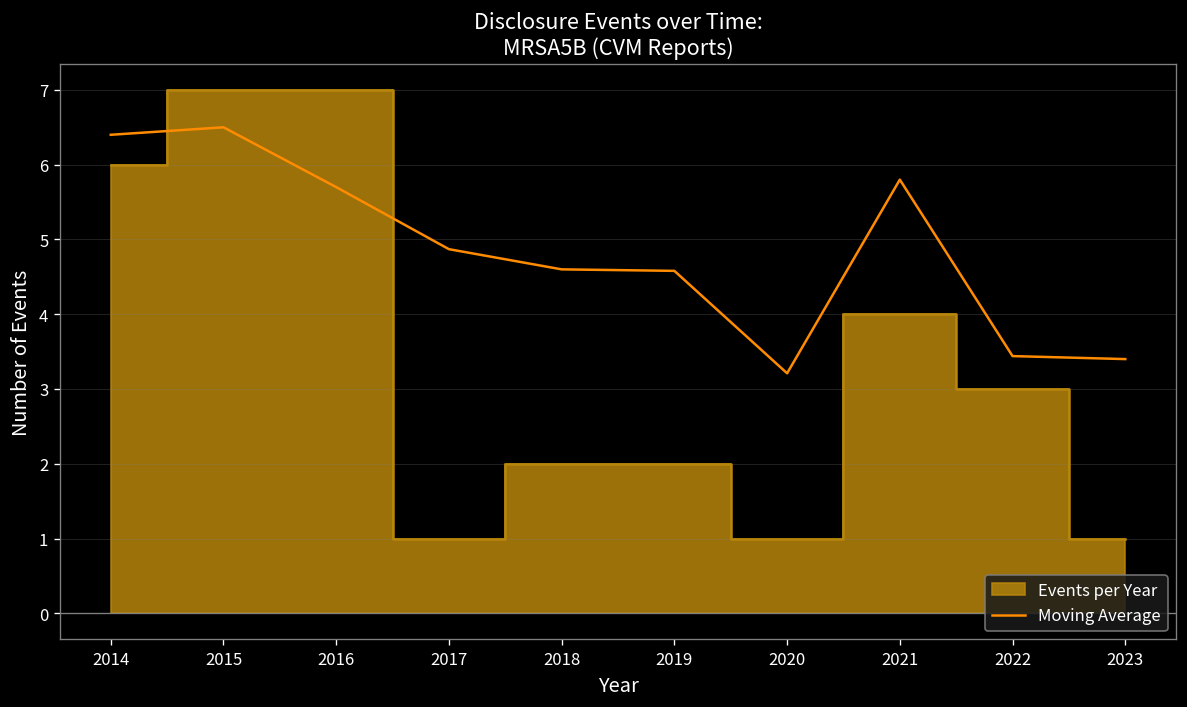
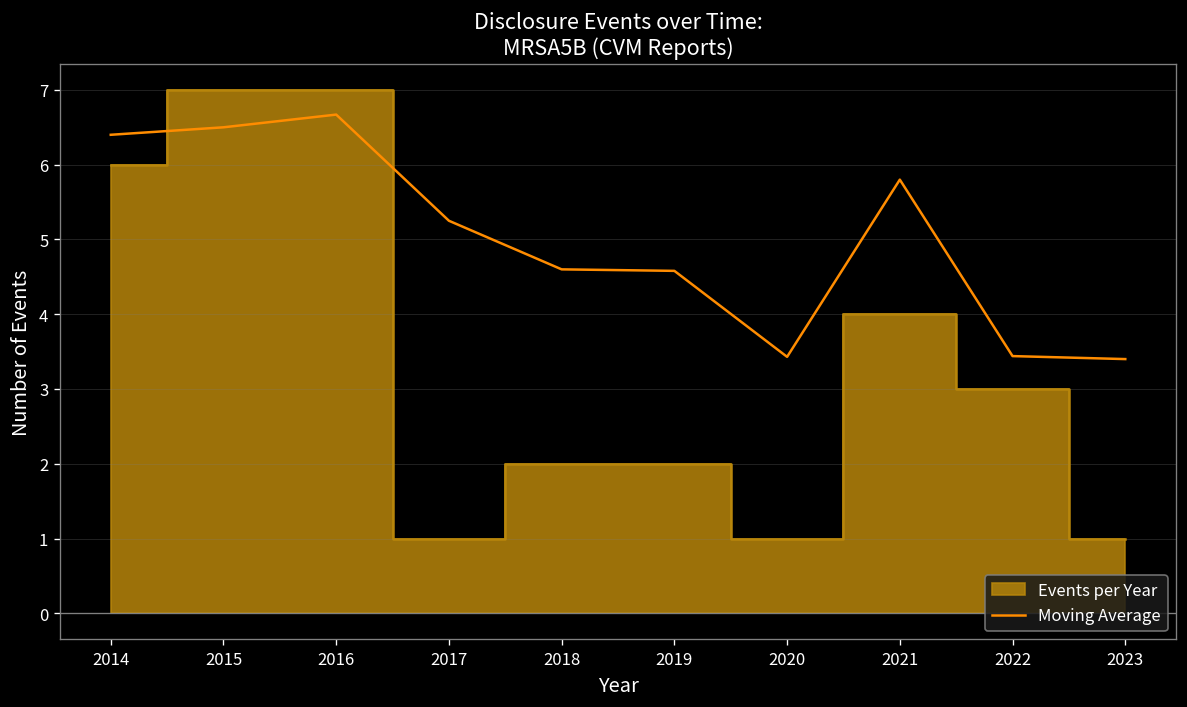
Moving Average, 2016: 5.7 -> 6.7
Moving Average, 2017: 4.9 -> 5.3
Moving Average, 2020: 3.2 -> 3.4
